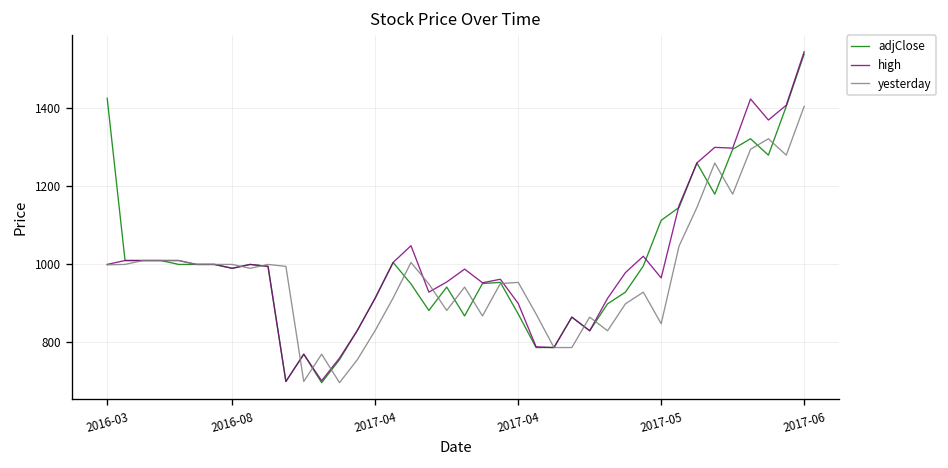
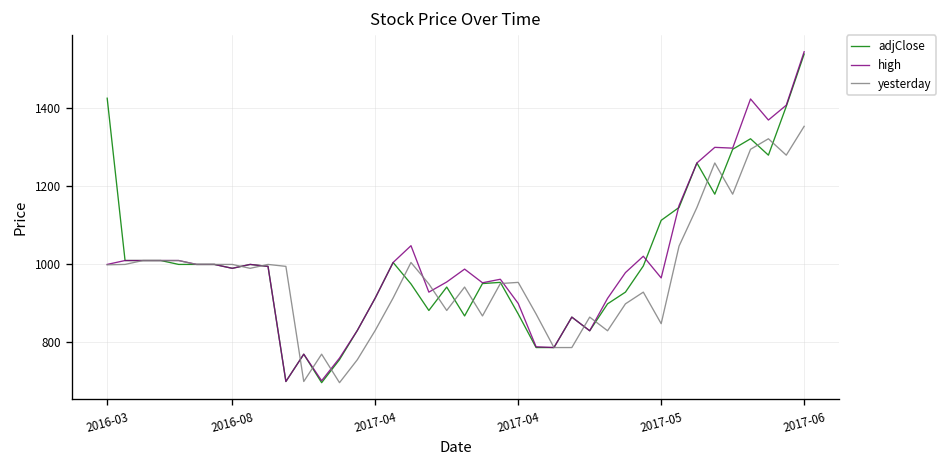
yesterday, 2017-06: 1410 -> 1350
